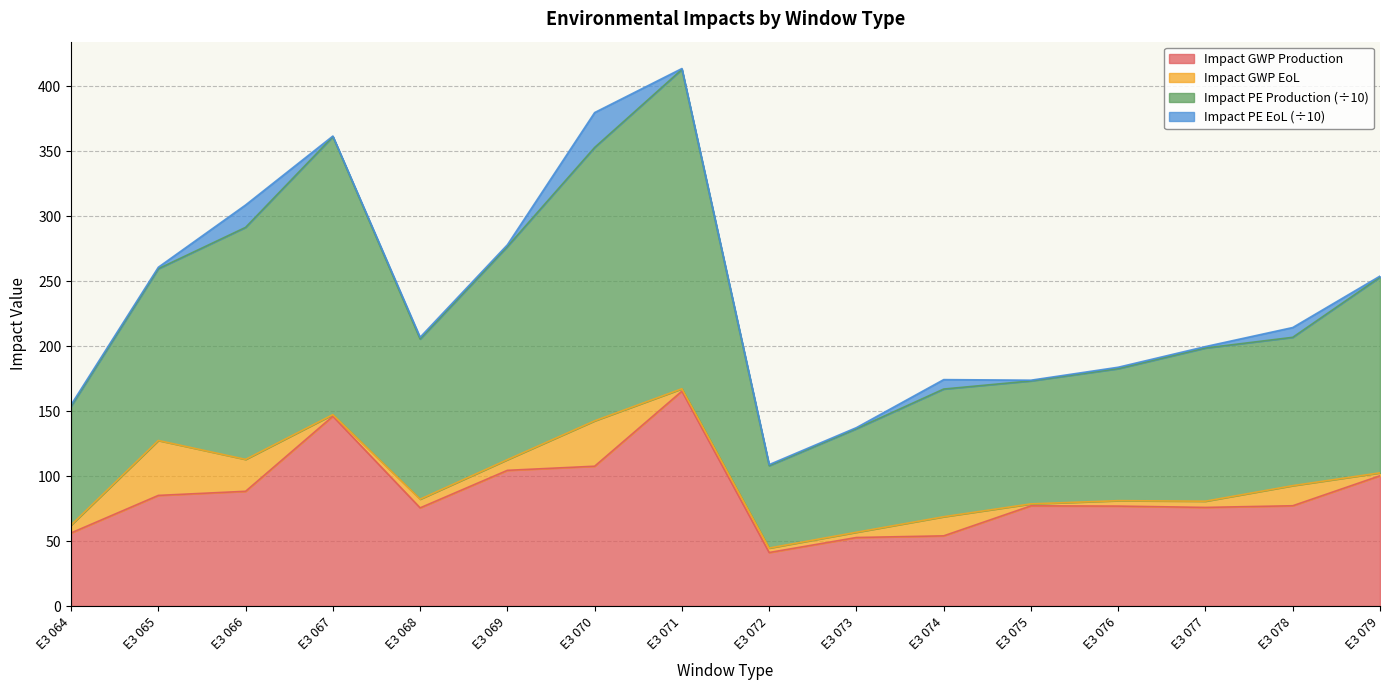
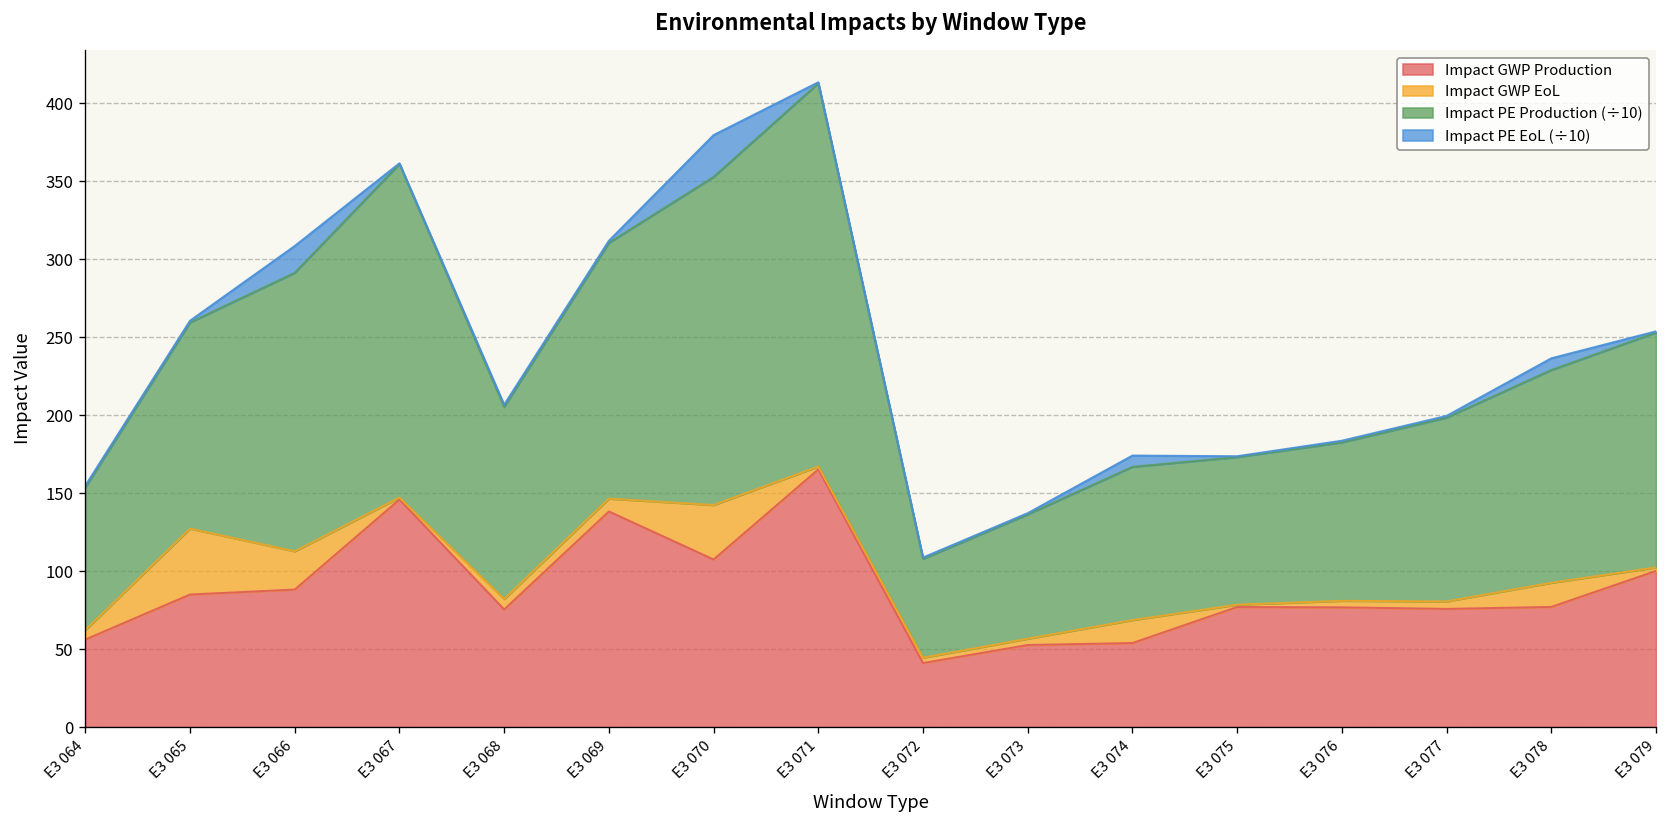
Impact GWP Production, E3 069: 104 -> 138
Impact PE Production (÷10), E3 078: 114 -> 136
